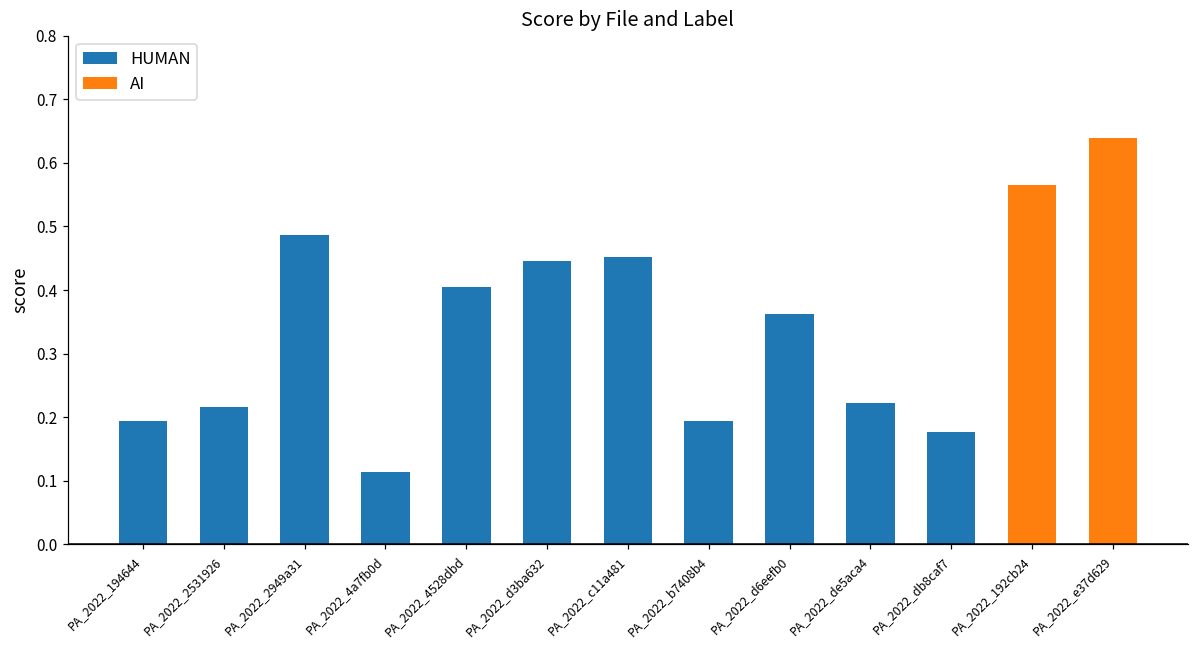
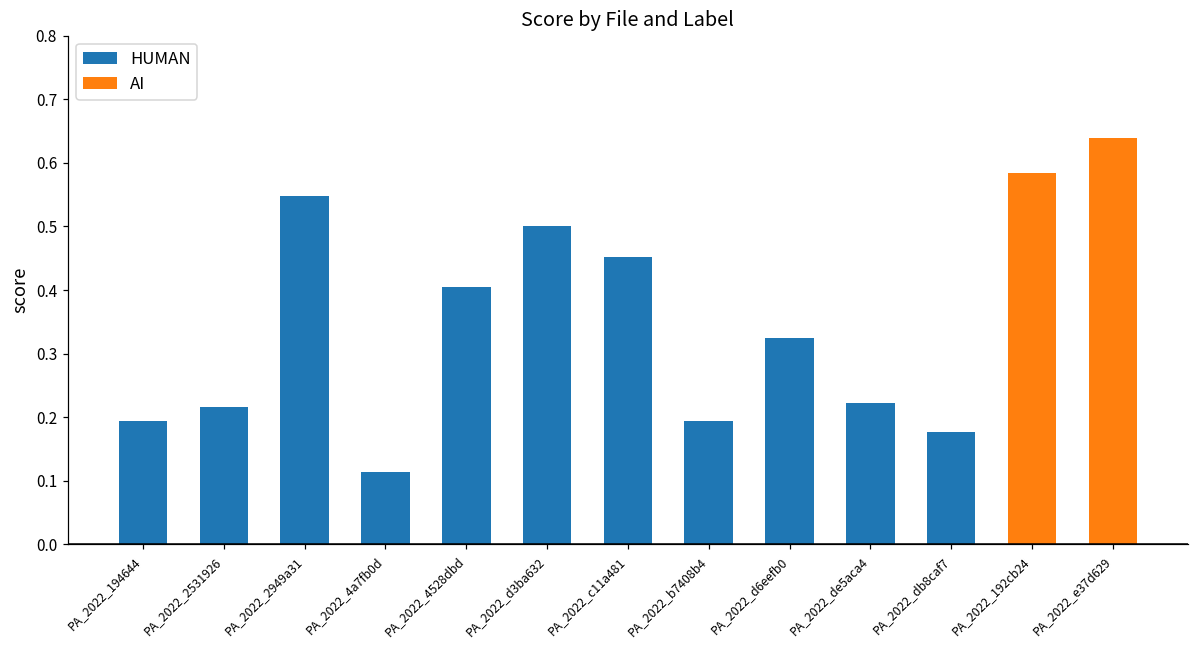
HUMAN, PA_2022_2949a31: 0.49 -> 0.55
HUMAN, PA_2022_d3ba632: 0.44 -> 0.50
HUMAN, PA_2022_d6eefb0: 0.36 -> 0.33
AI, PA_2022_192cb24: 0.57 -> 0.58
